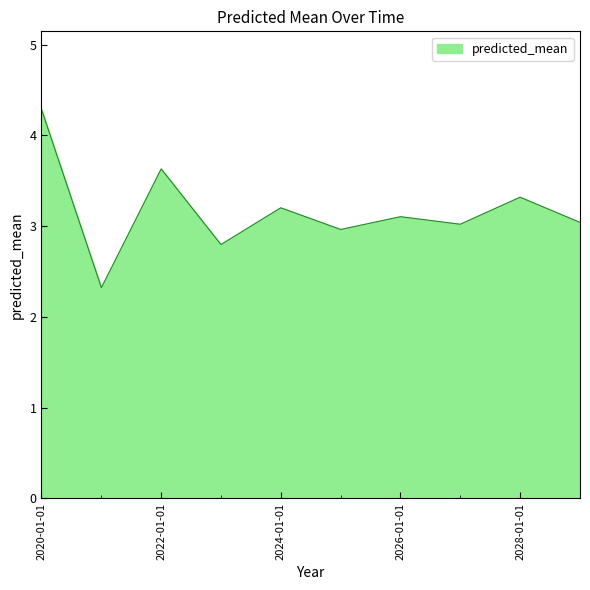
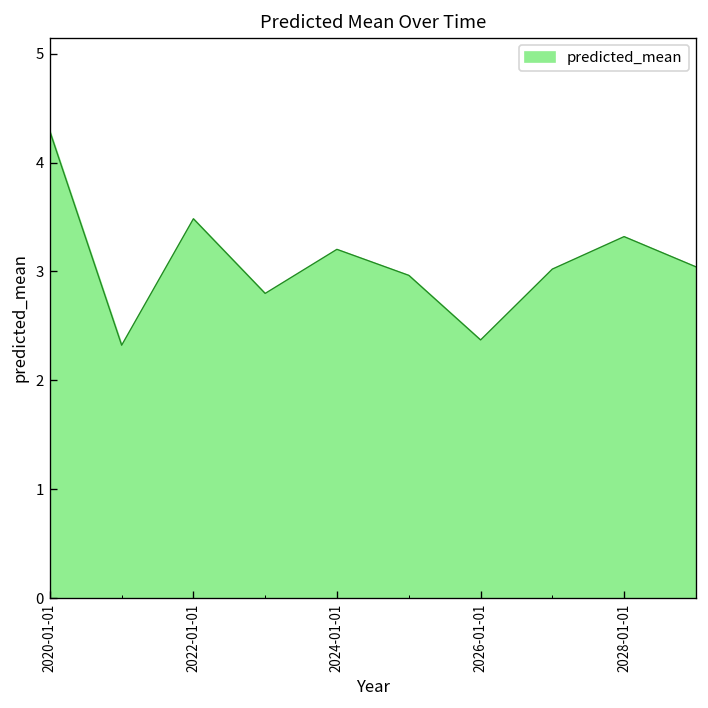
2022-01-01: 3.6 -> 3.5
2026-01-01: 3.1 -> 2.4
